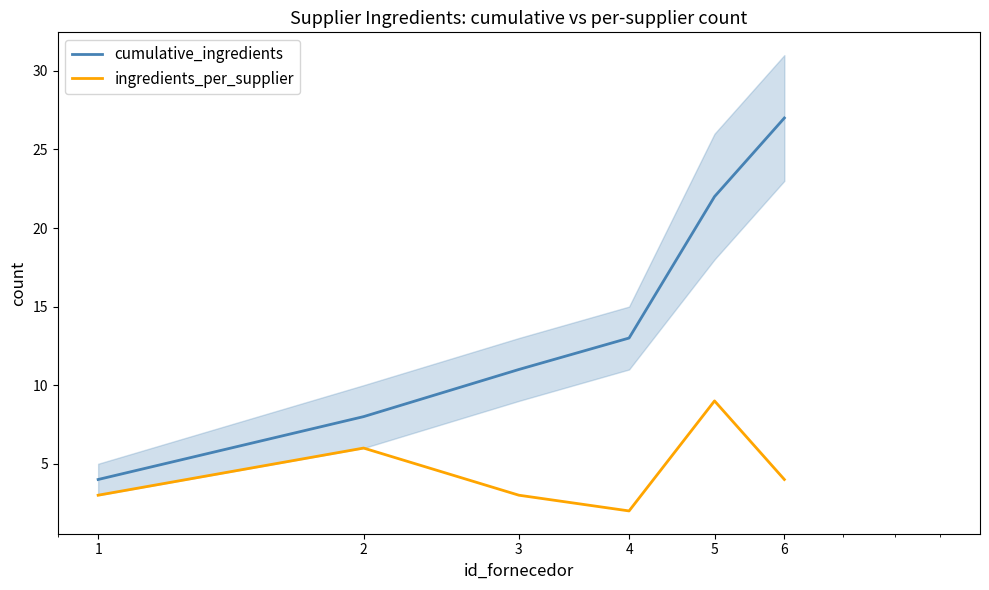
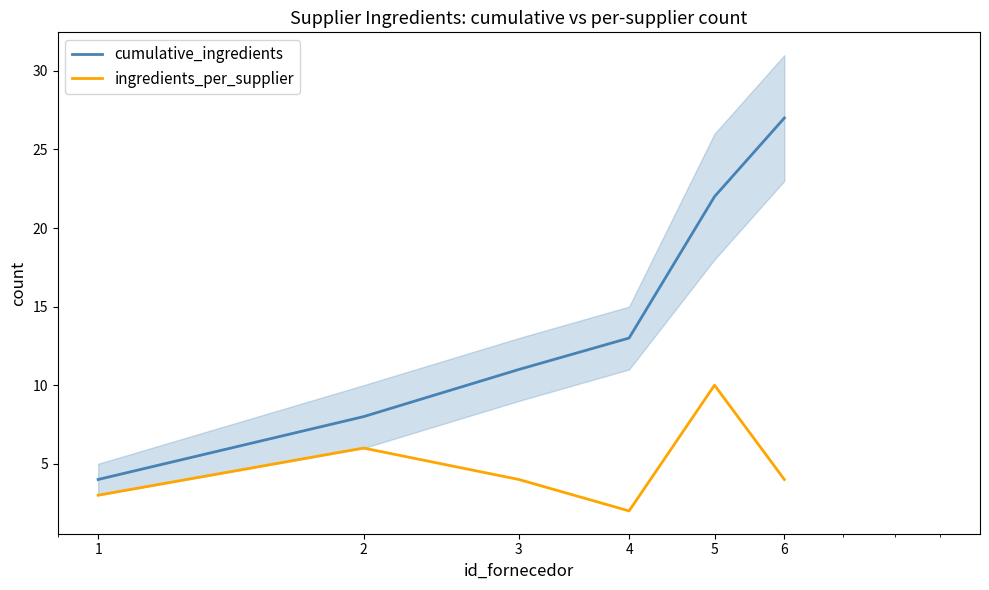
ingredients_per_supplier, 3: 3 -> 4
ingredients_per_supplier, 5: 9 -> 10
